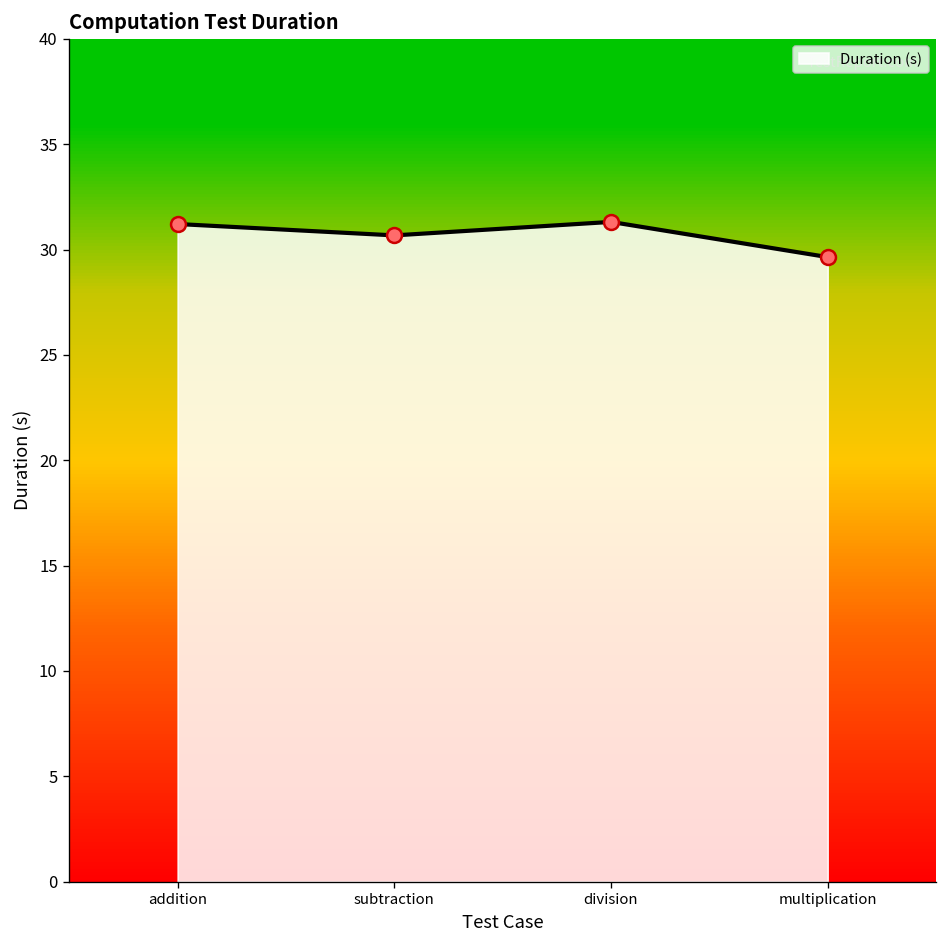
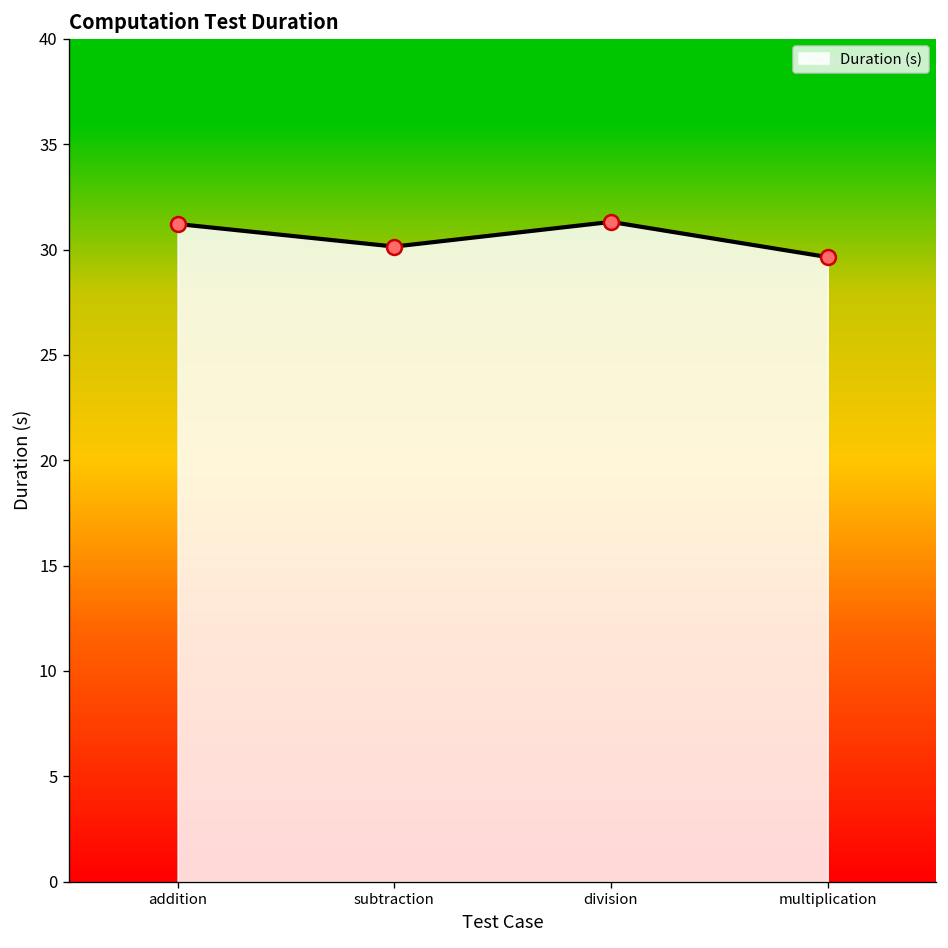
subtraction: 30.7 -> 30.1
